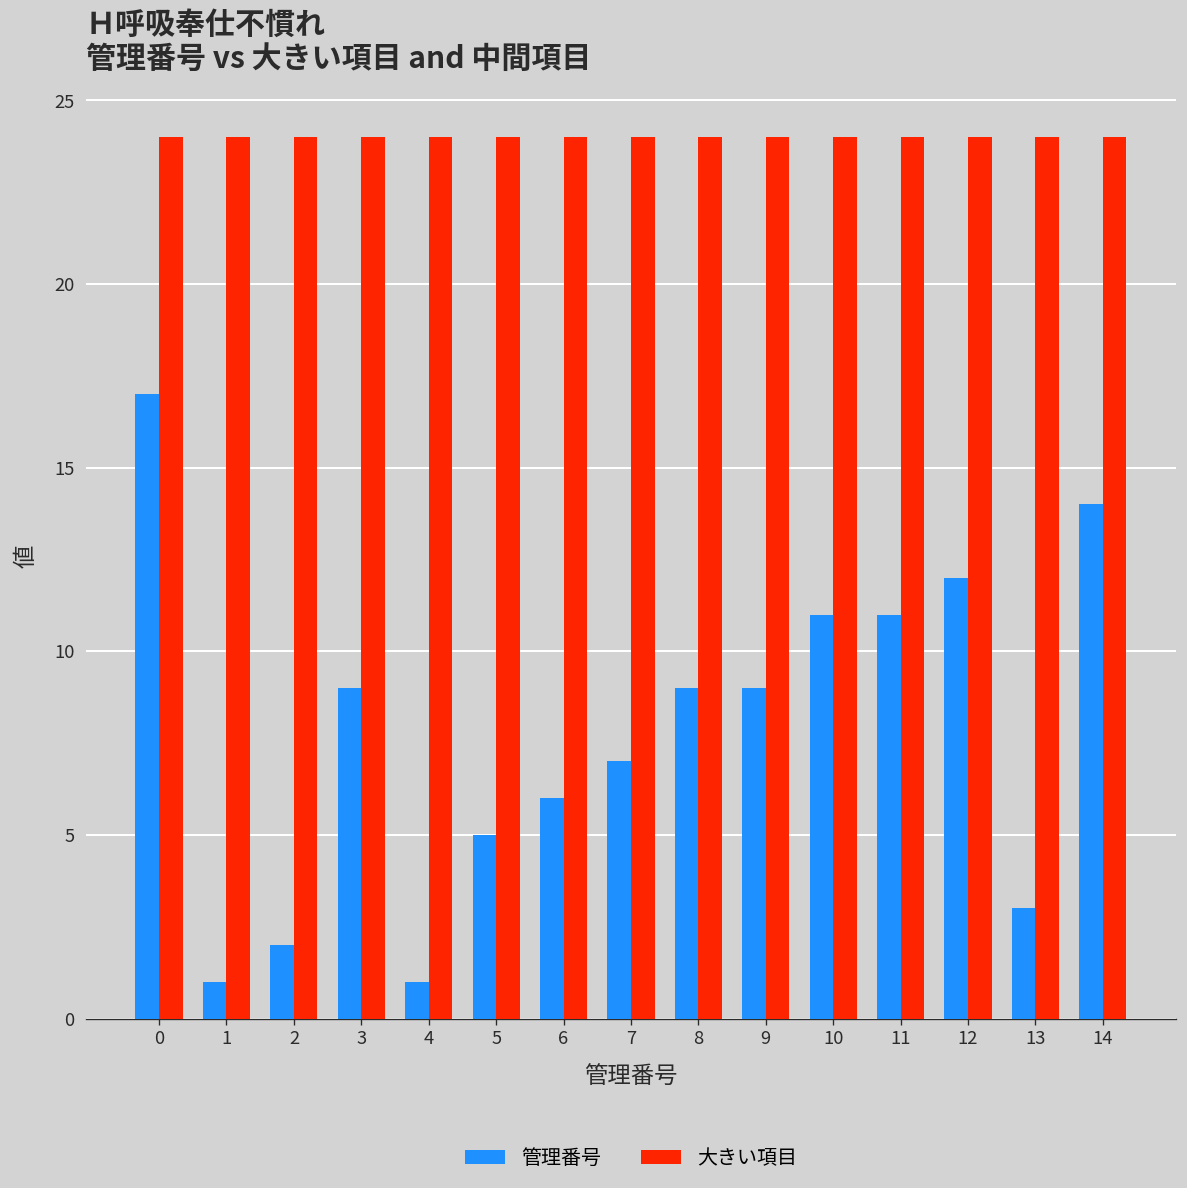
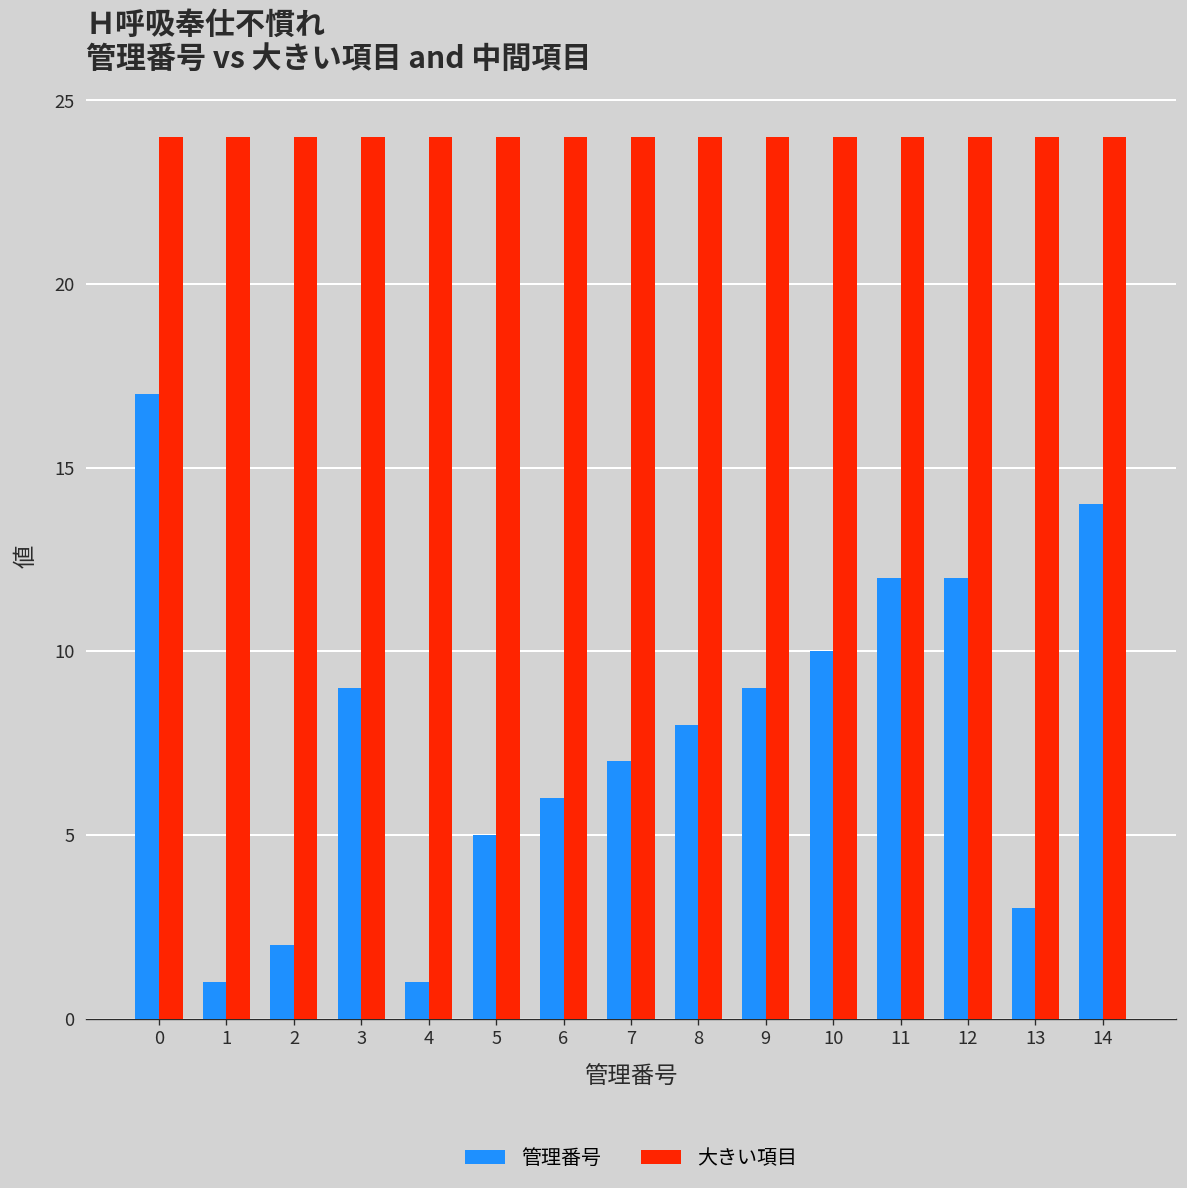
管理番号, 8: 9 -> 8
管理番号, 10: 11 -> 10
管理番号, 11: 11 -> 12
